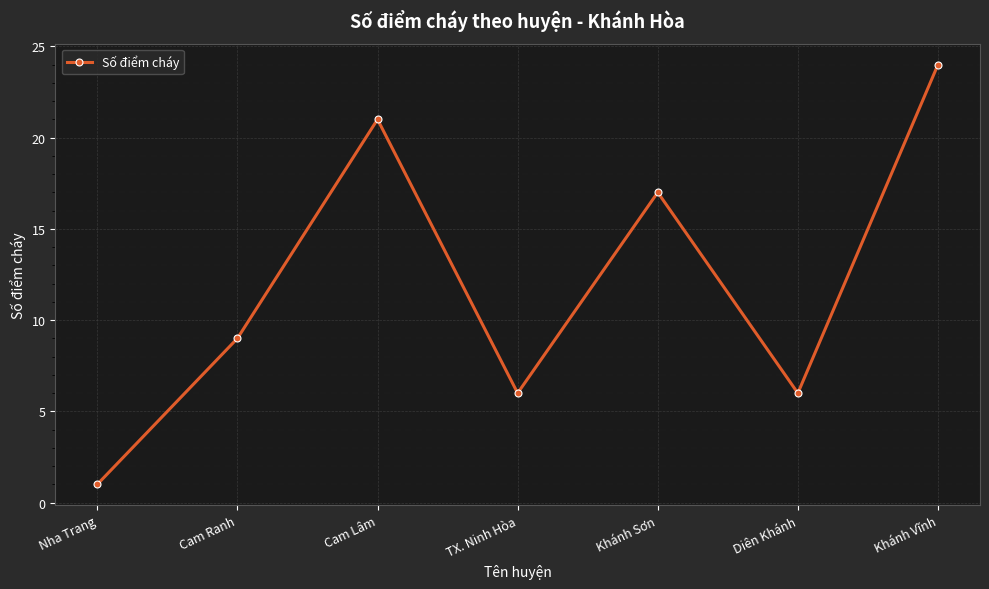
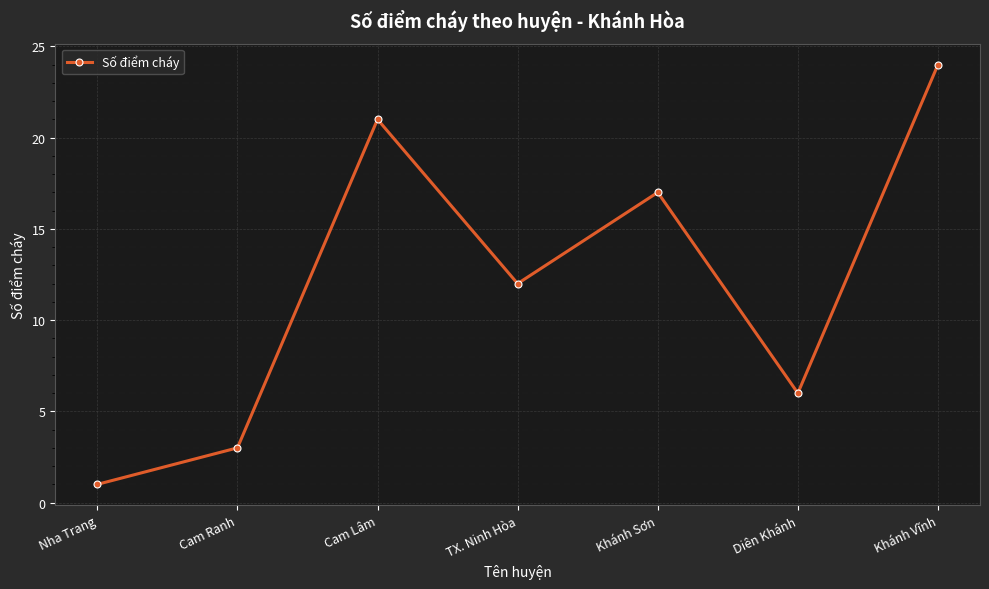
Cam Ranh: 9 -> 3
TX. Ninh Hòa: 6 -> 12
